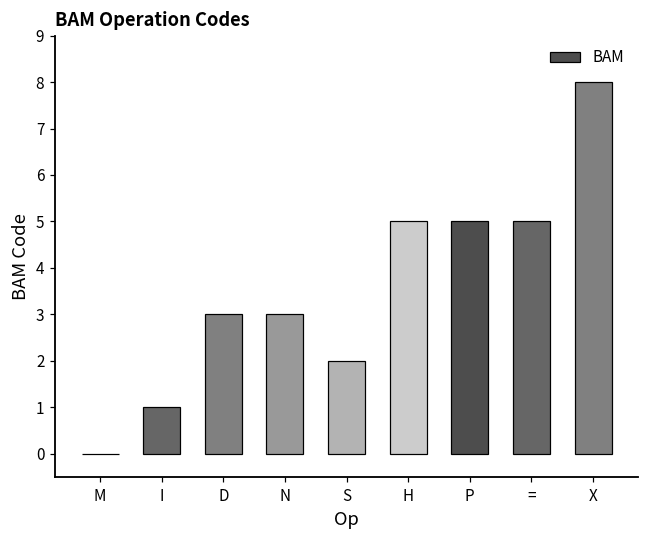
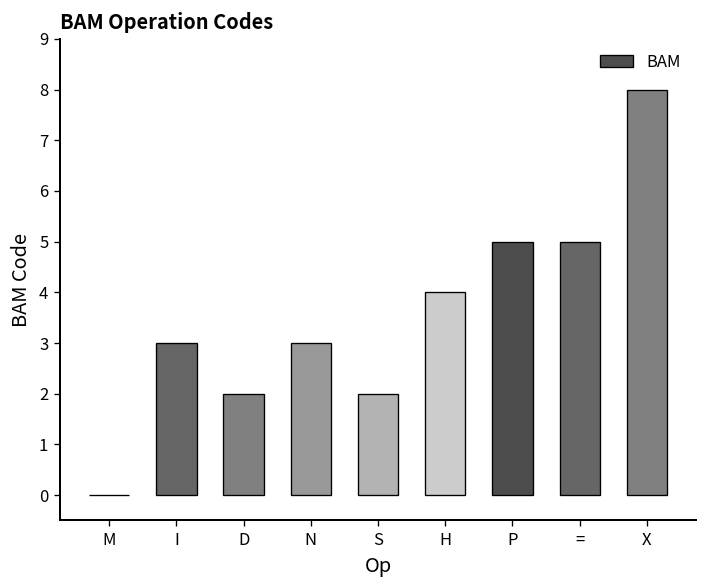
I: 1 -> 3
D: 3 -> 2
H: 5 -> 4
